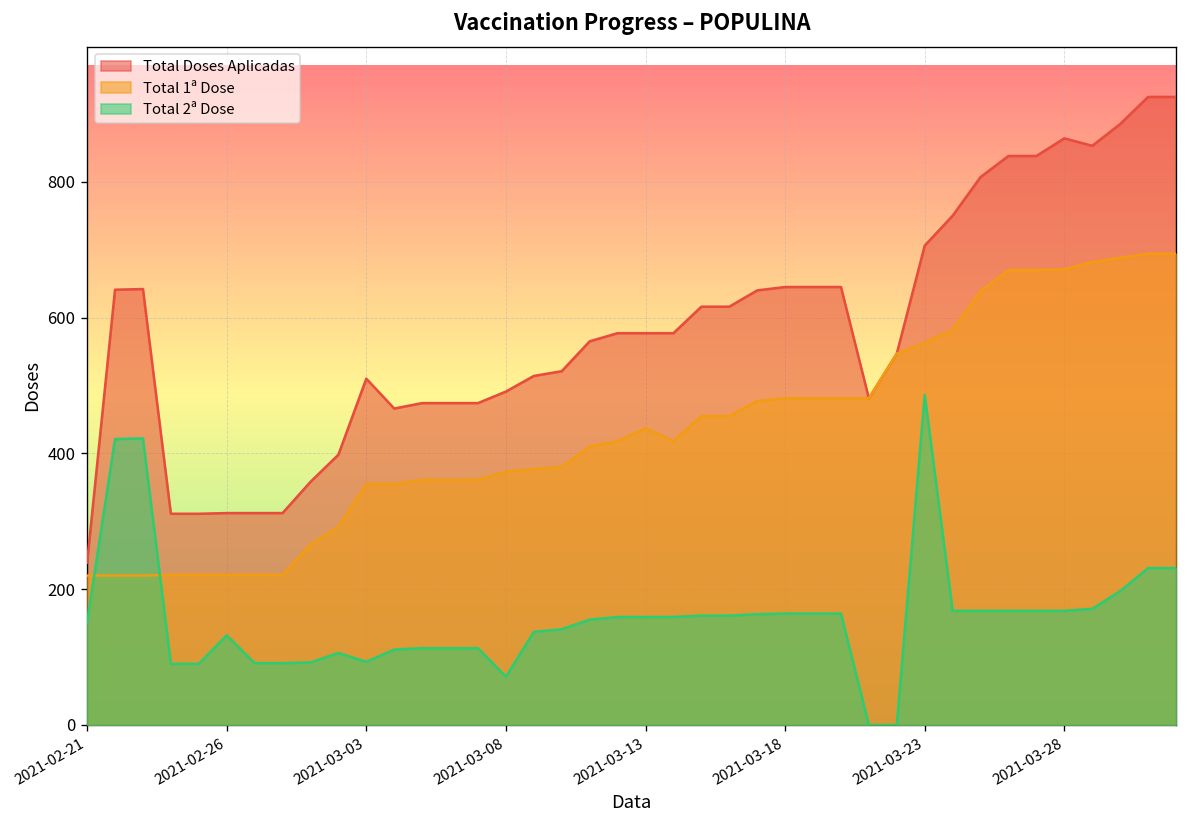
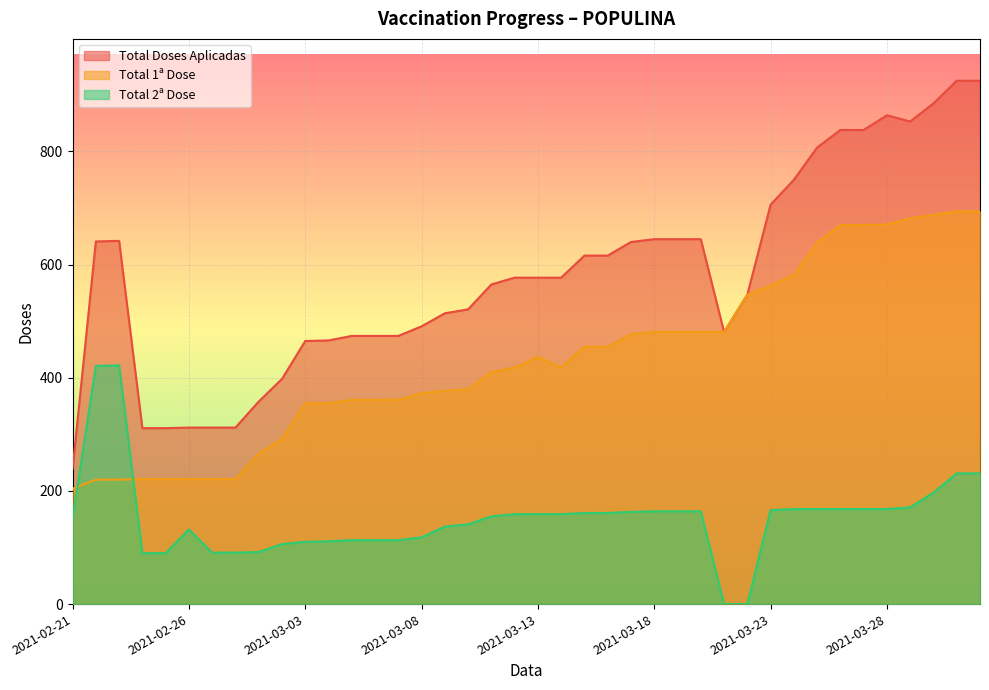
Total 1ª Dose, 2021-02-21: 220 -> 200
Total Doses Aplicadas, 2021-03-03: 510 -> 470
Total 2ª Dose, 2021-03-03: 90 -> 110
Total 2ª Dose, 2021-03-08: 70 -> 120
Total 2ª Dose, 2021-03-23: 490 -> 170
